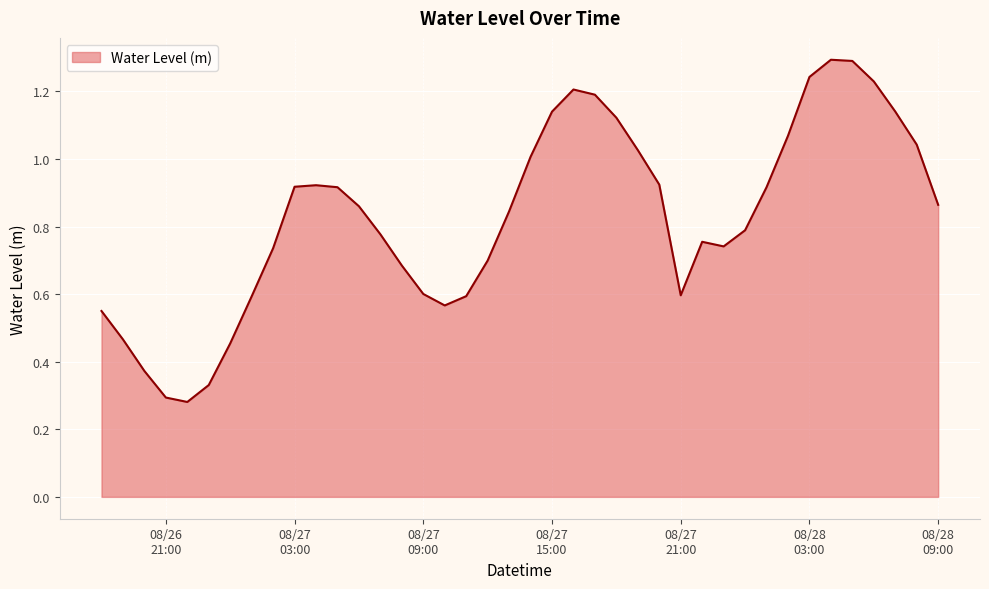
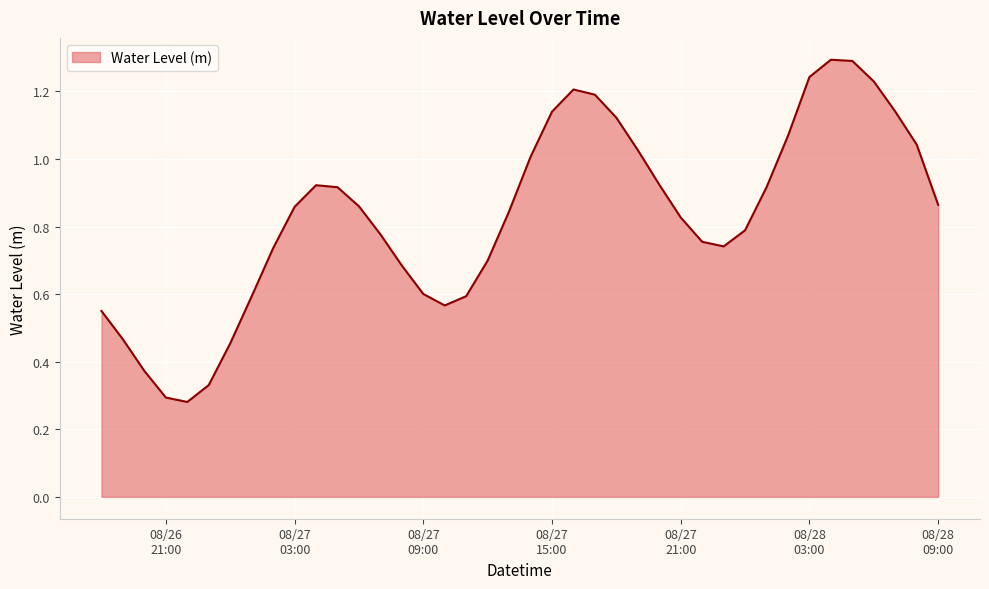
08/27 03:00: 0.92 -> 0.86
08/27 21:00: 0.60 -> 0.83
